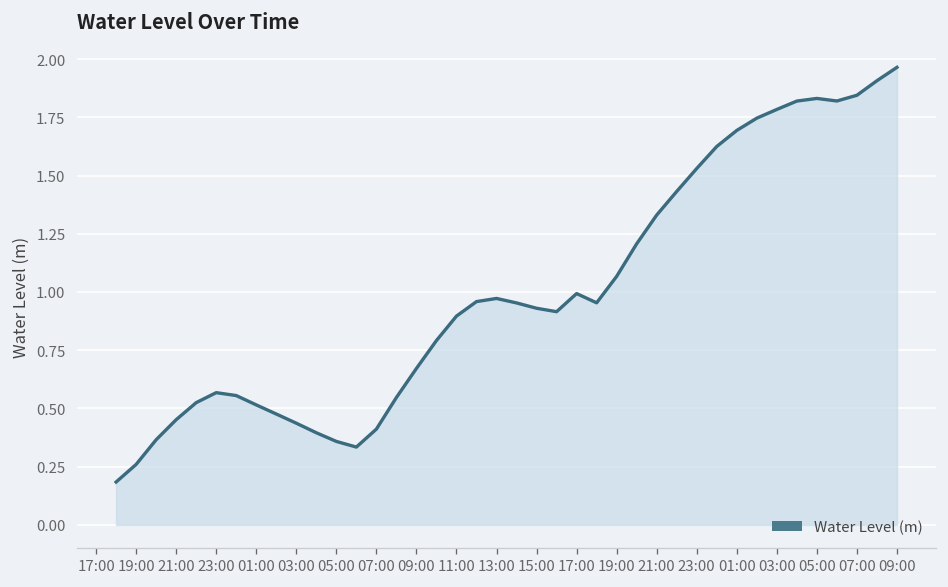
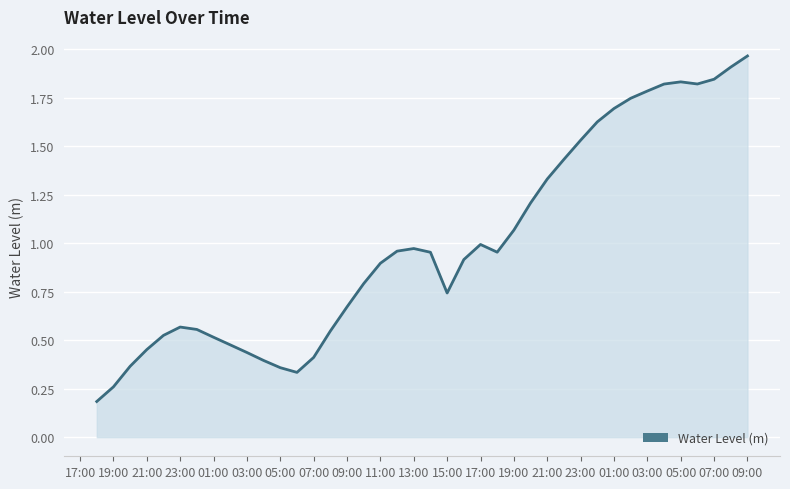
15:00: 0.93 -> 0.74
